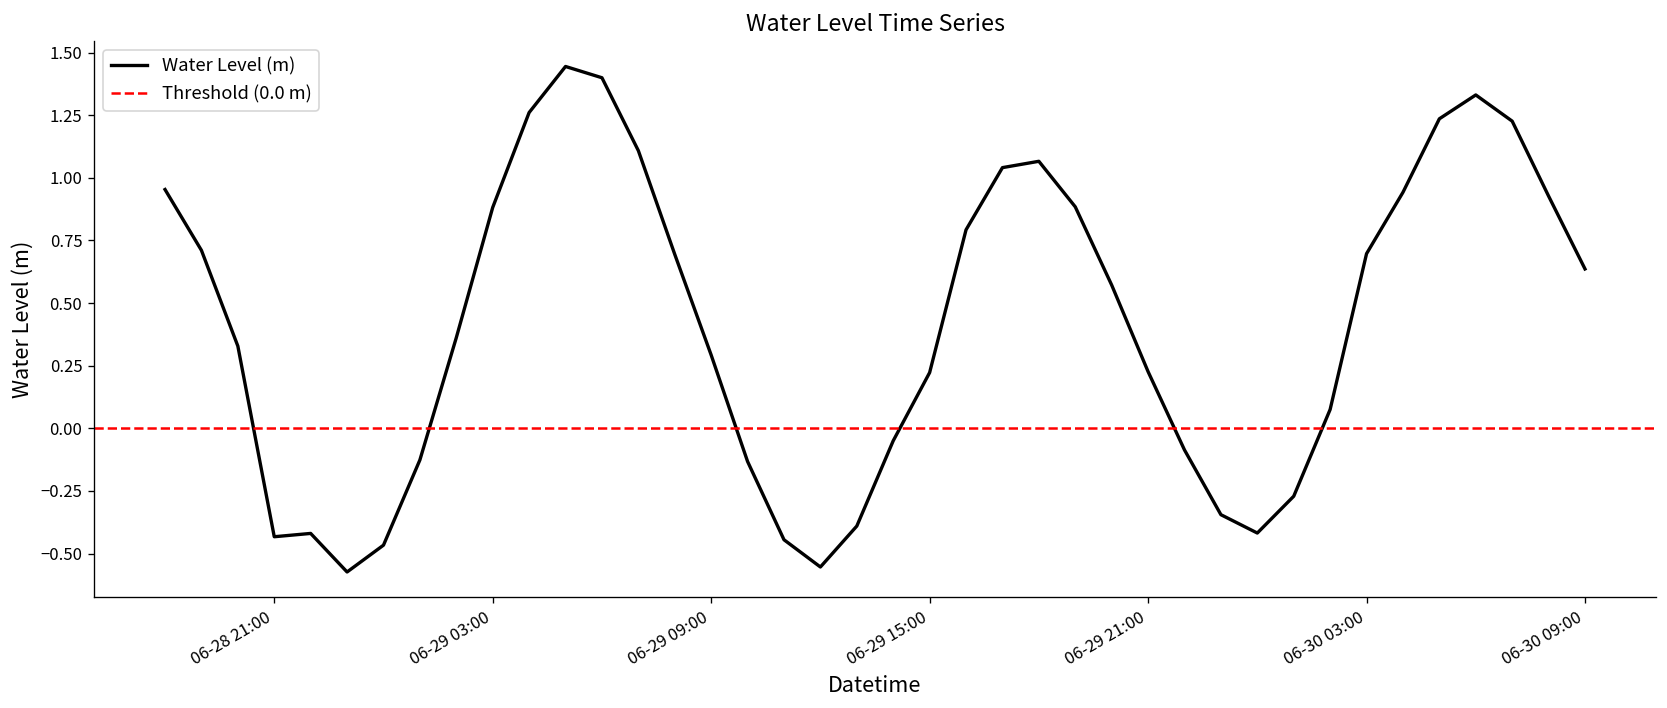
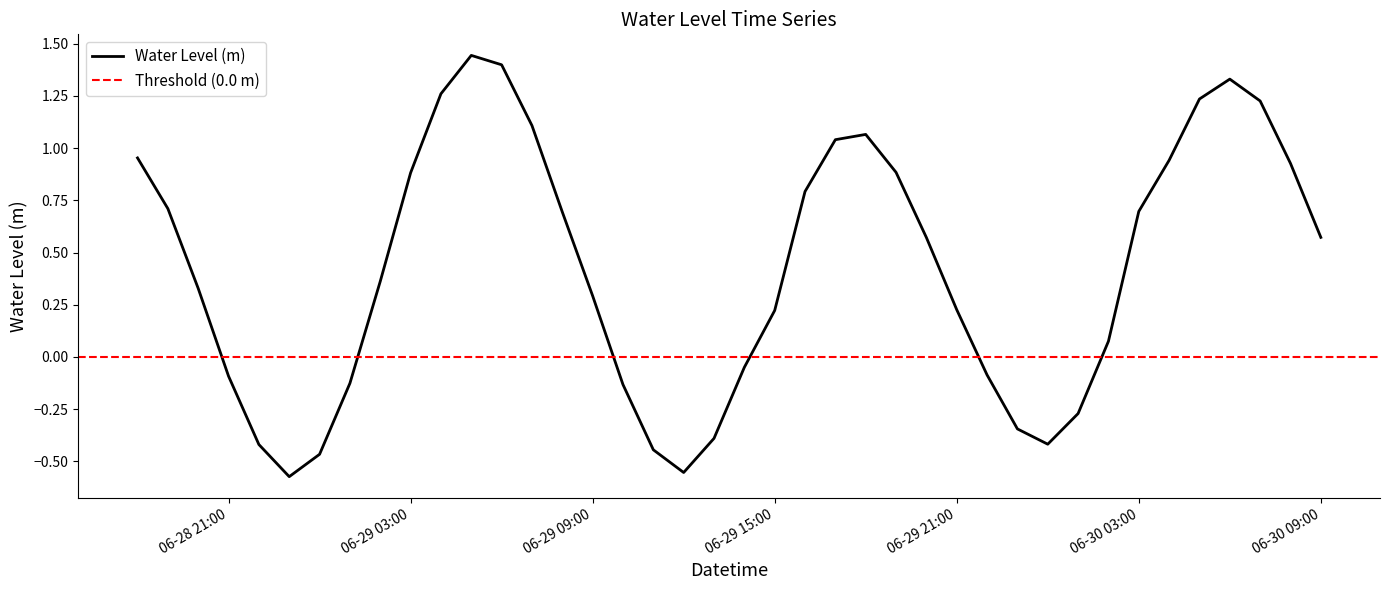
06-28 21:00: -0.43 -> -0.09
06-30 09:00: 0.64 -> 0.57
